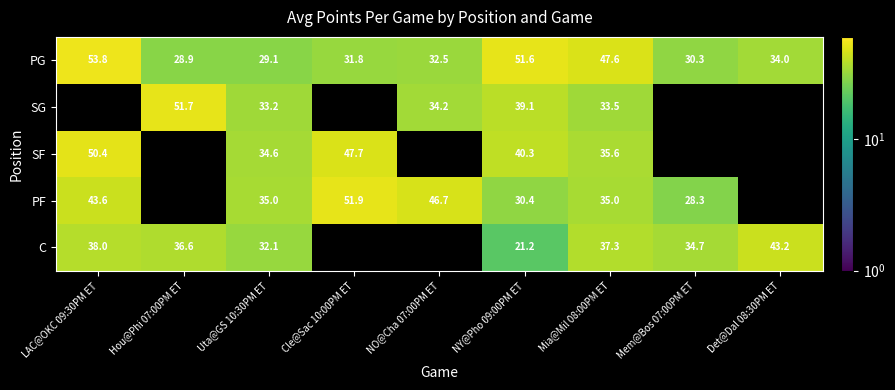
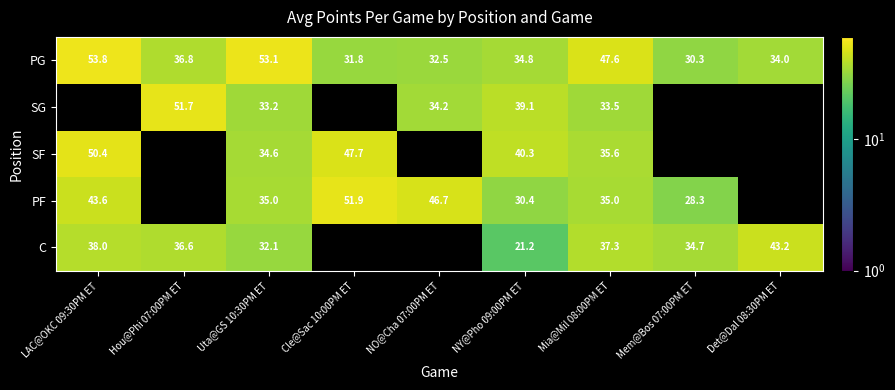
PG, Hou@Phi 07:00PM ET: 28.9 -> 36.8
PG, Uta@GS 10:30PM ET: 29.1 -> 53.1
PG, NY@Pho 09:00PM ET: 51.6 -> 34.8
